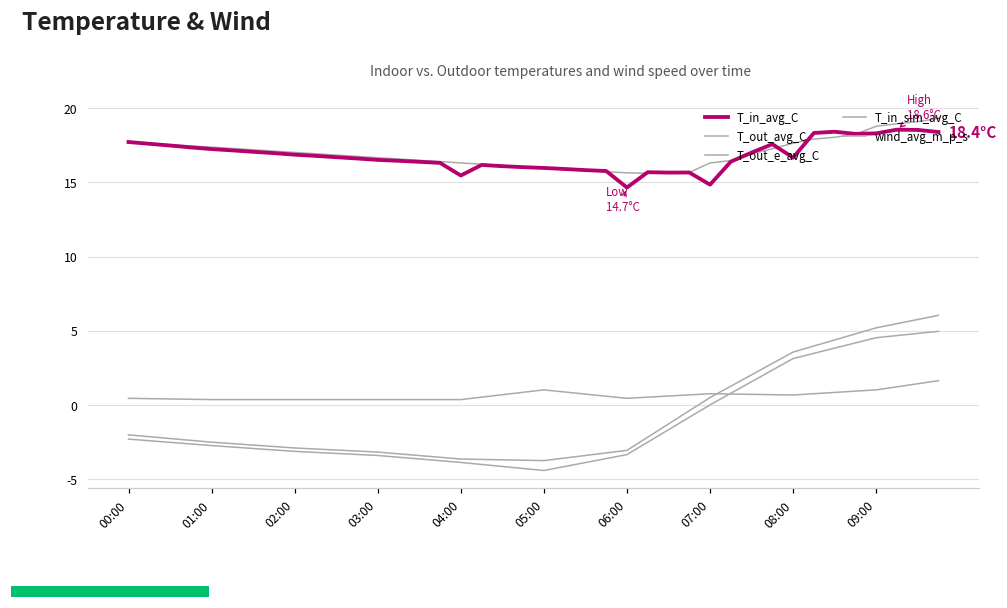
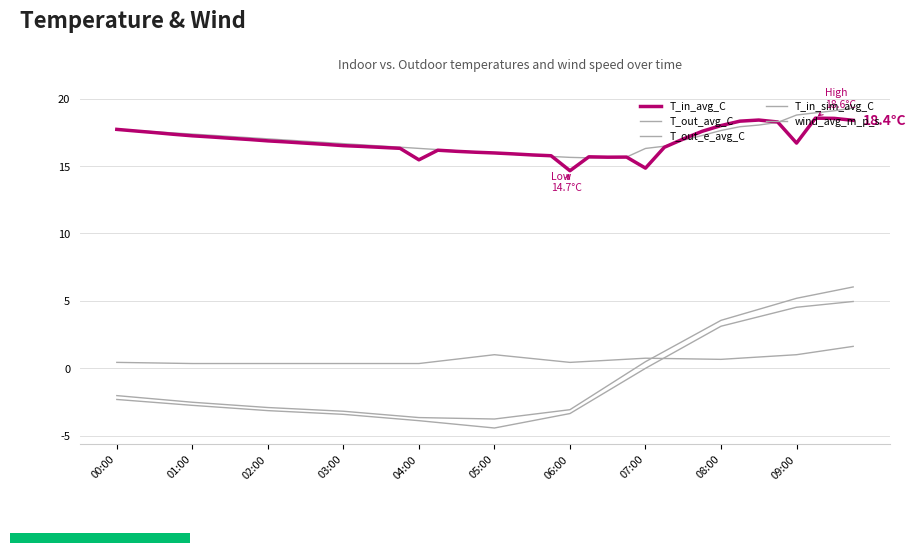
T_in_avg_C, 08:00: 16.7 -> 18.0
T_in_avg_C, 09:00: 18.3 -> 16.7
